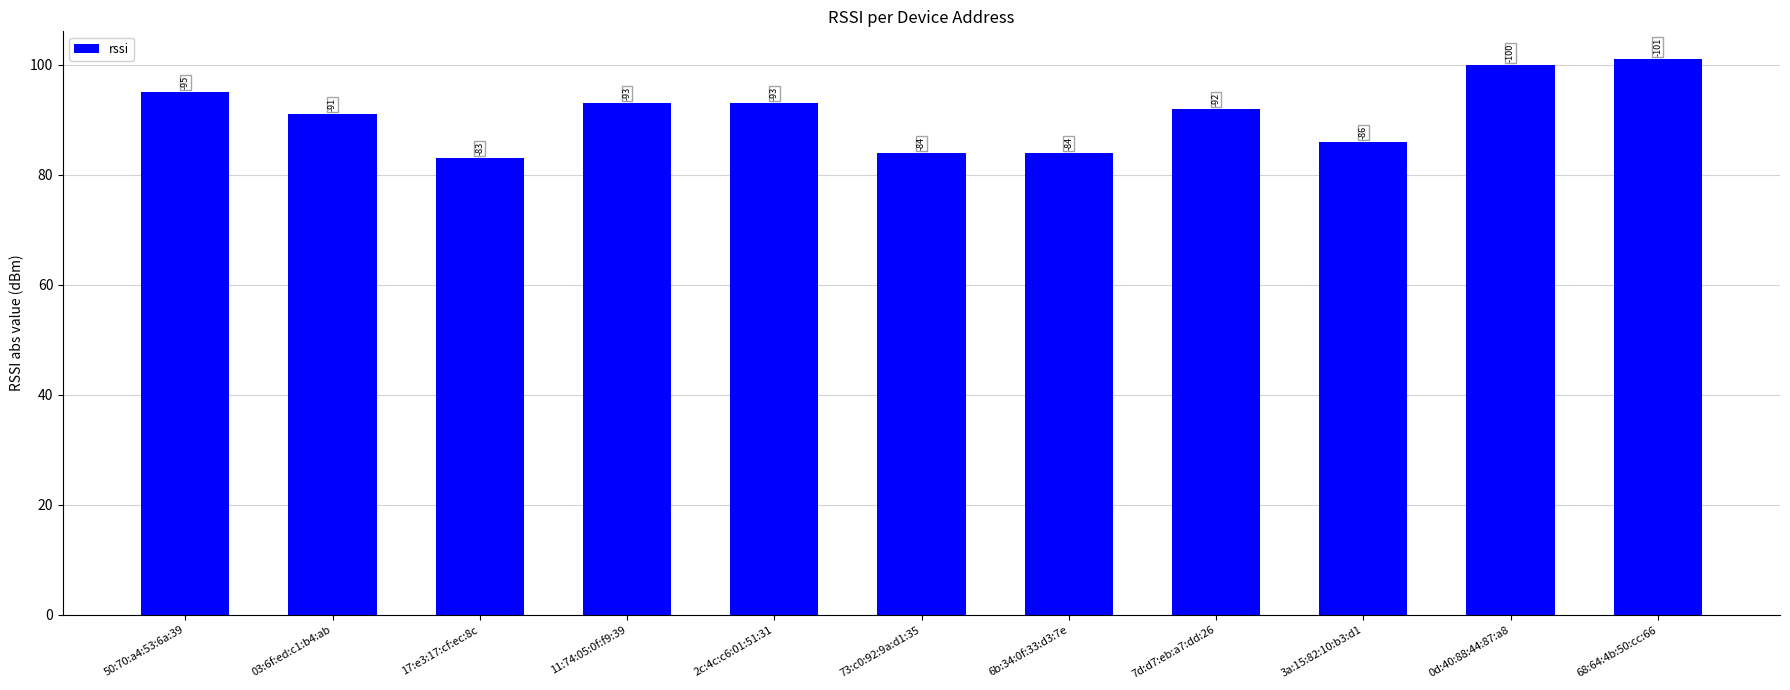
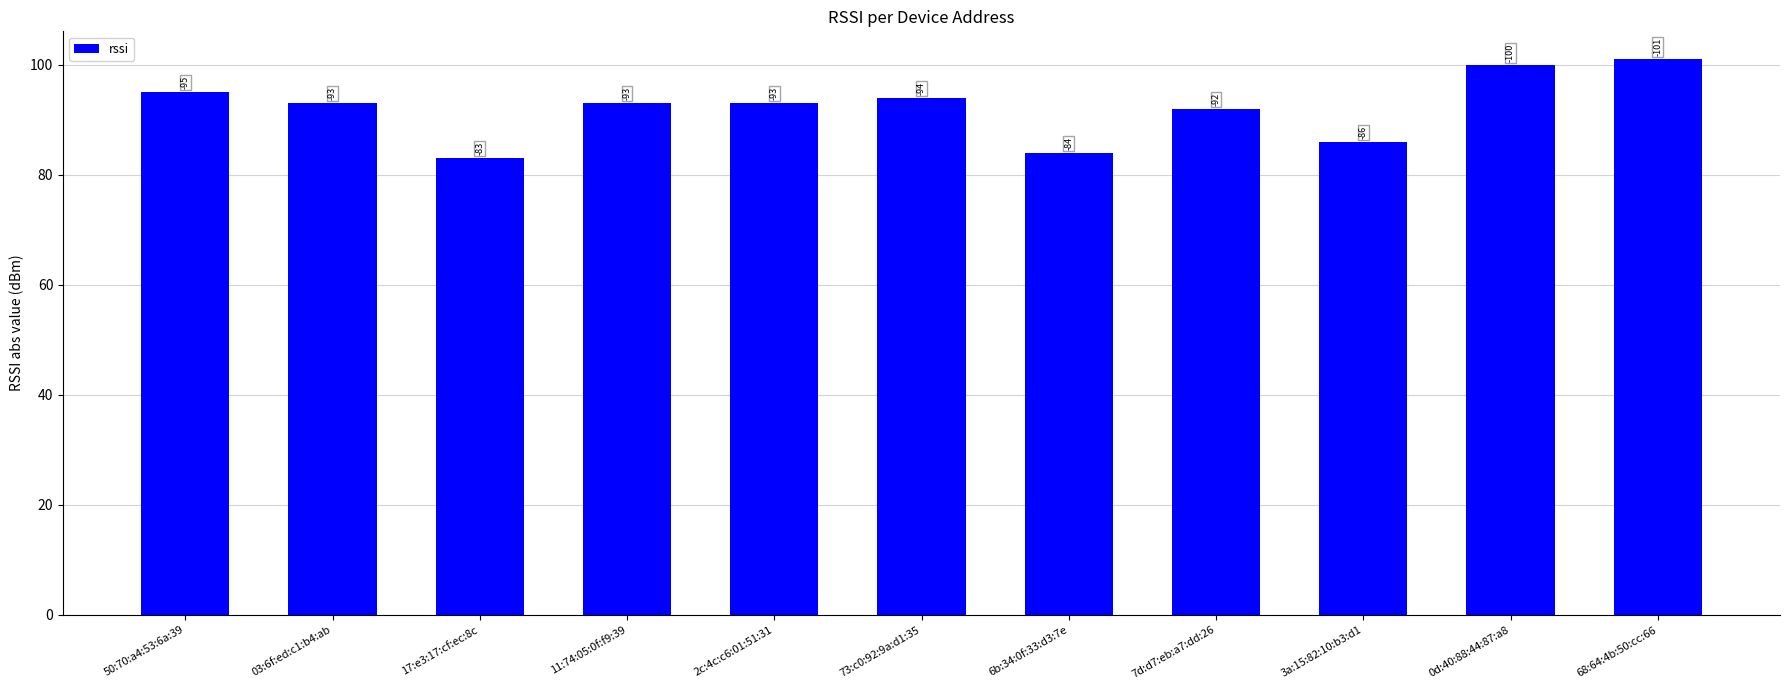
03:6f:ed:c1:b4:ab: -91 -> -93
73:c0:92:9a:d1:35: -84 -> -94
